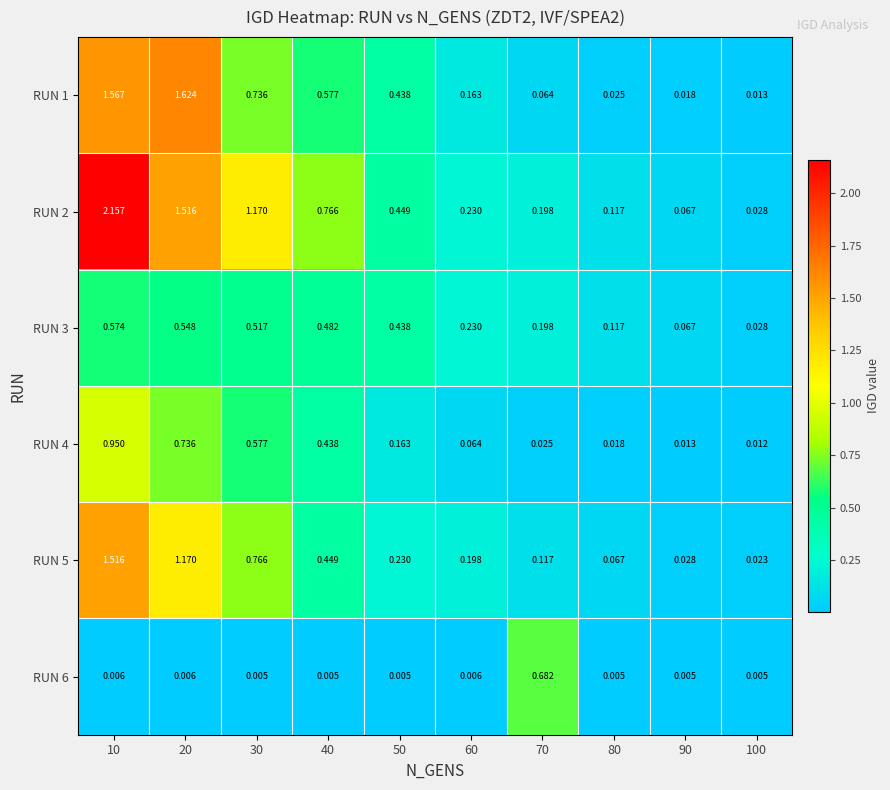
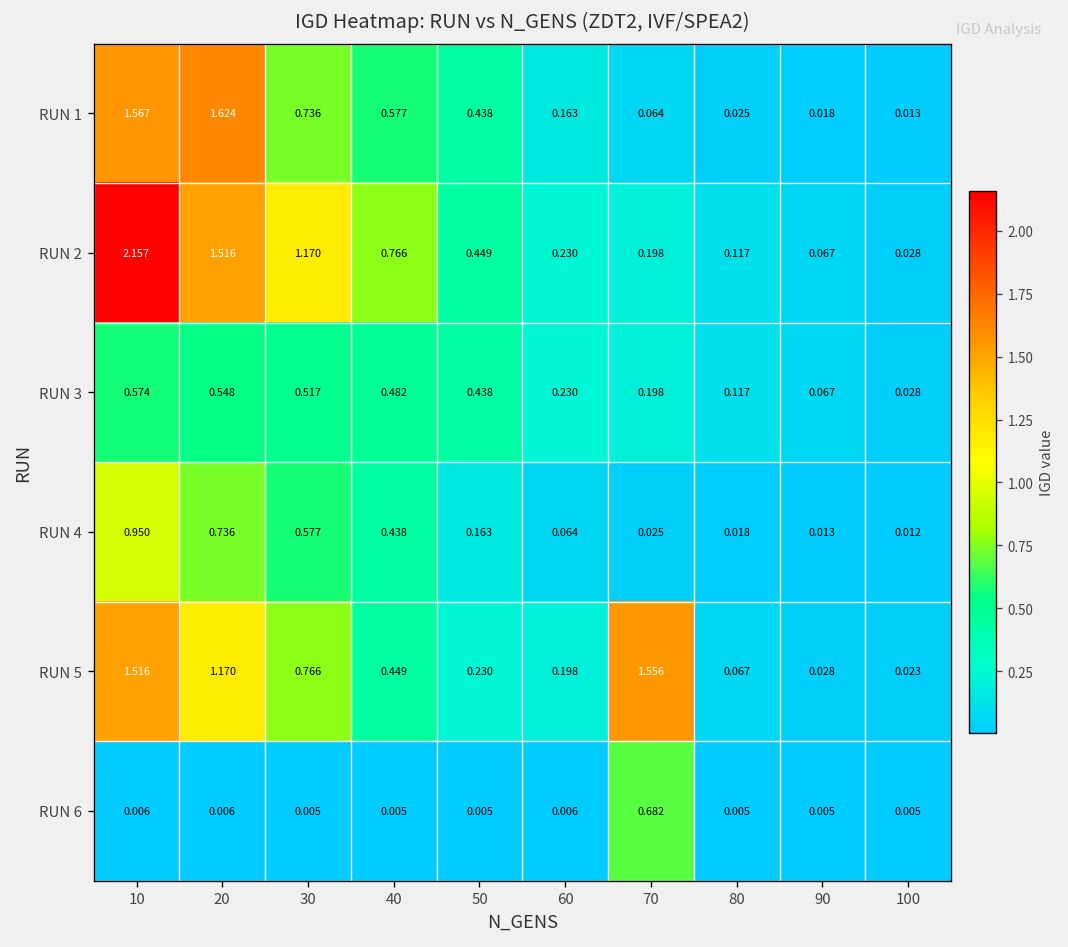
RUN 5, 70: 0.117 -> 1.556
